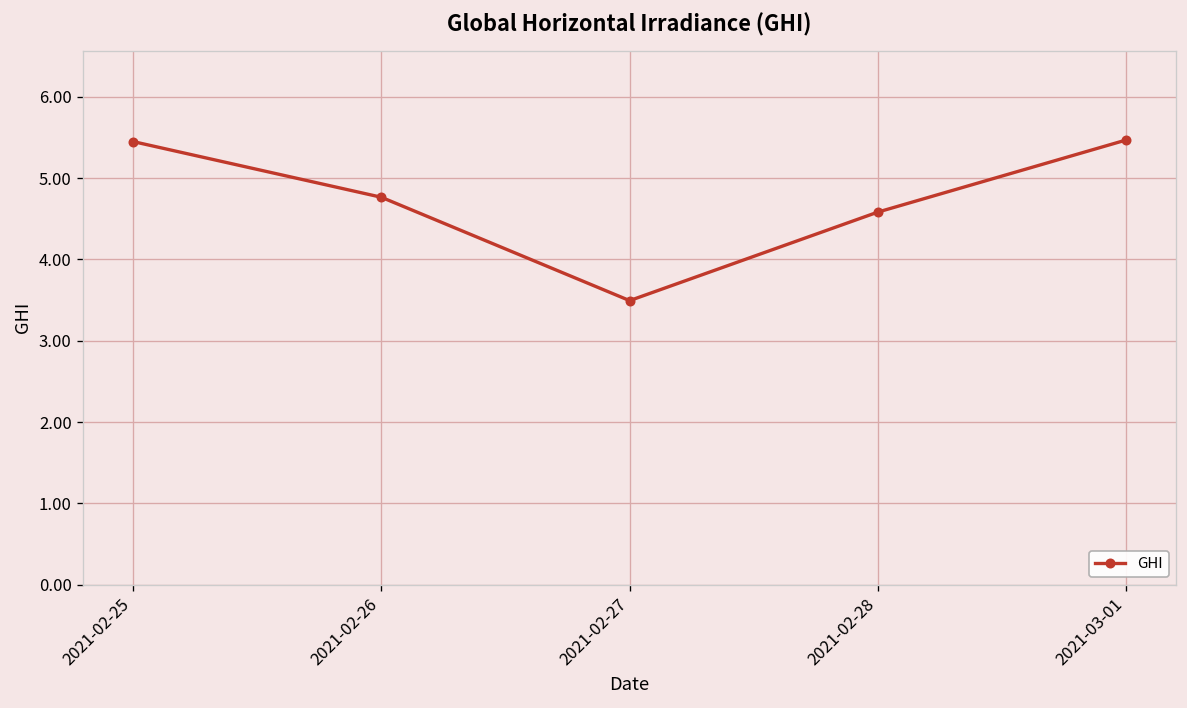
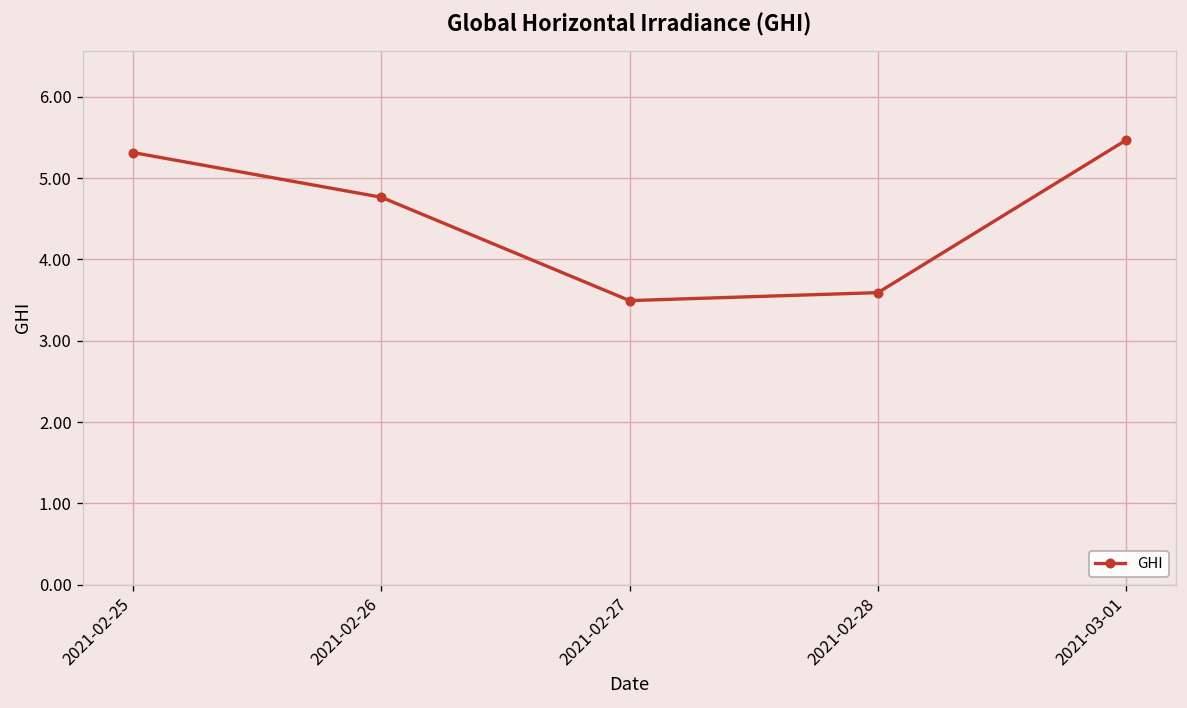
2021-02-25: 5.4 -> 5.3
2021-02-28: 4.6 -> 3.6
